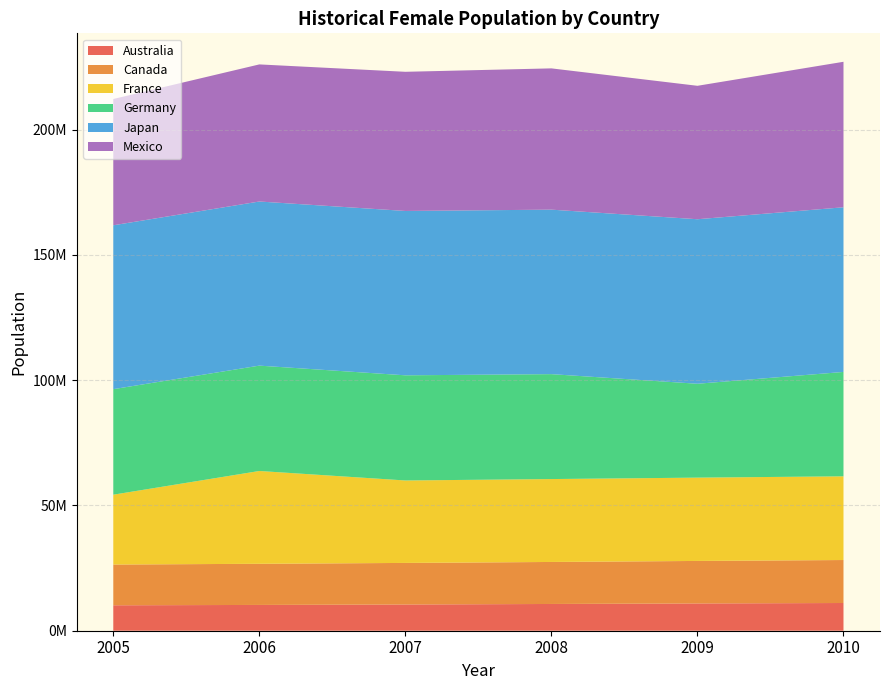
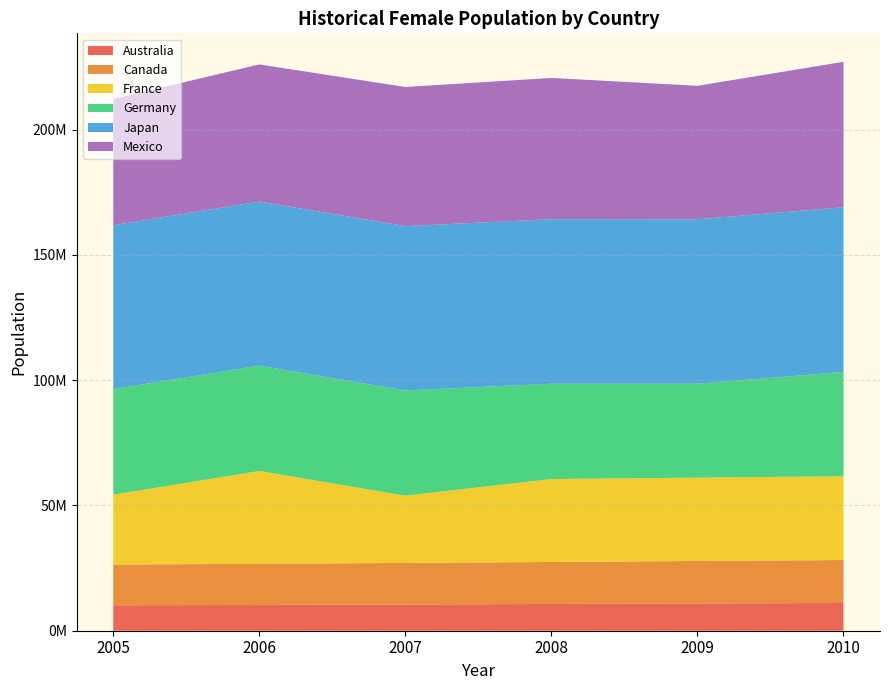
France, 2007: 33000000 -> 27000000
Germany, 2008: 42000000 -> 38000000
